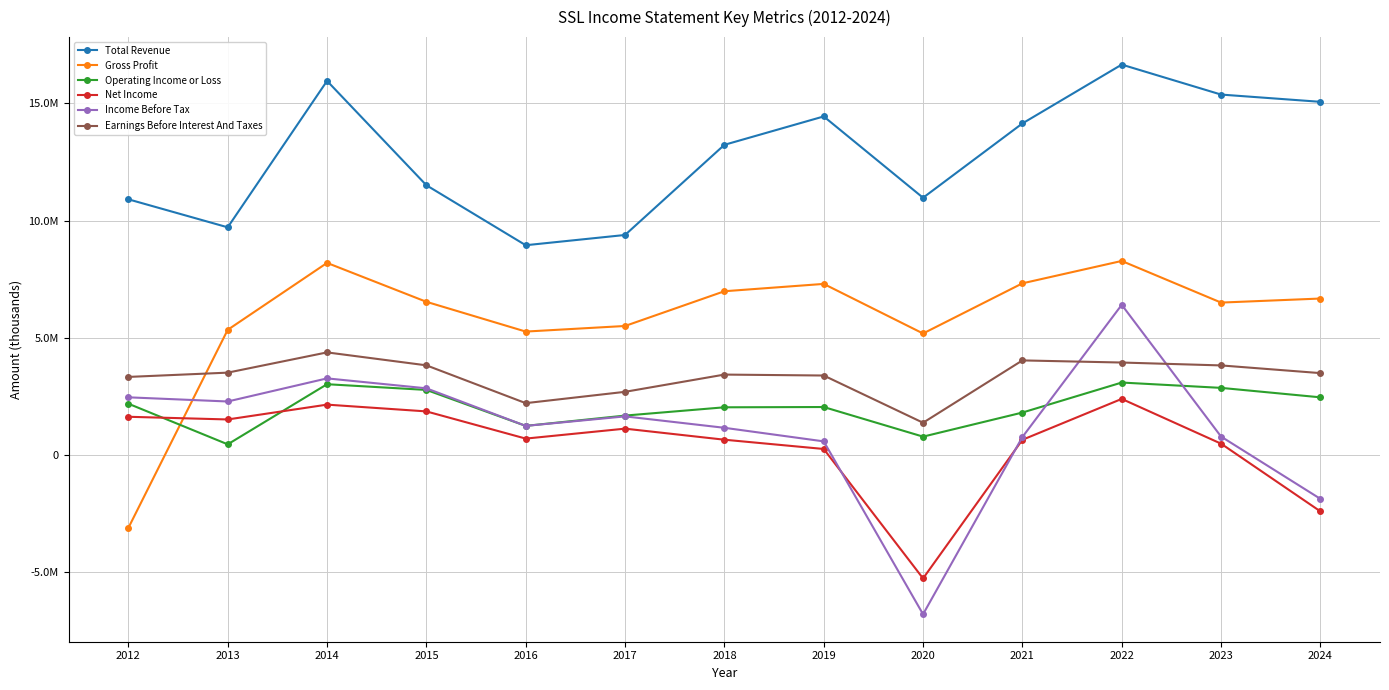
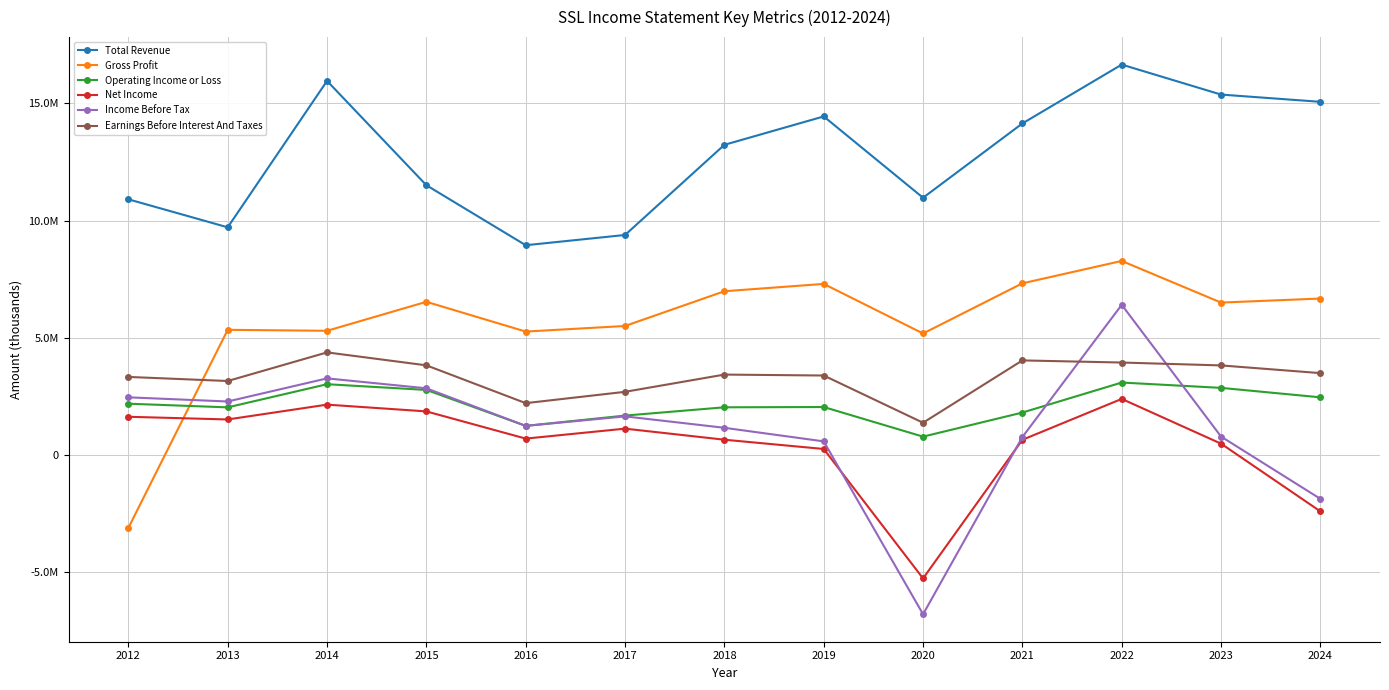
Operating Income or Loss, 2013: 400000 -> 2000000
Earnings Before Interest And Taxes, 2013: 3500000 -> 3100000
Gross Profit, 2014: 8200000 -> 5300000
